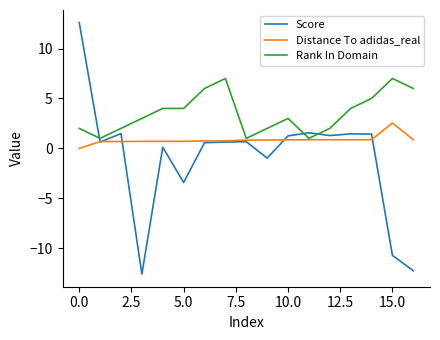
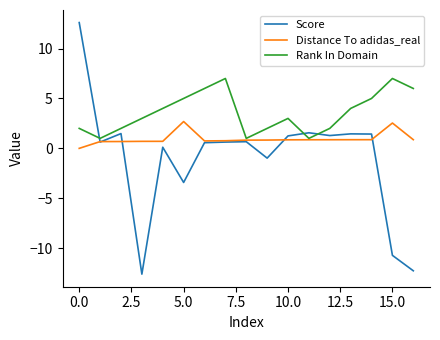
Distance To adidas_real, 5.0: 1 -> 3
Rank In Domain, 5.0: 4 -> 5
